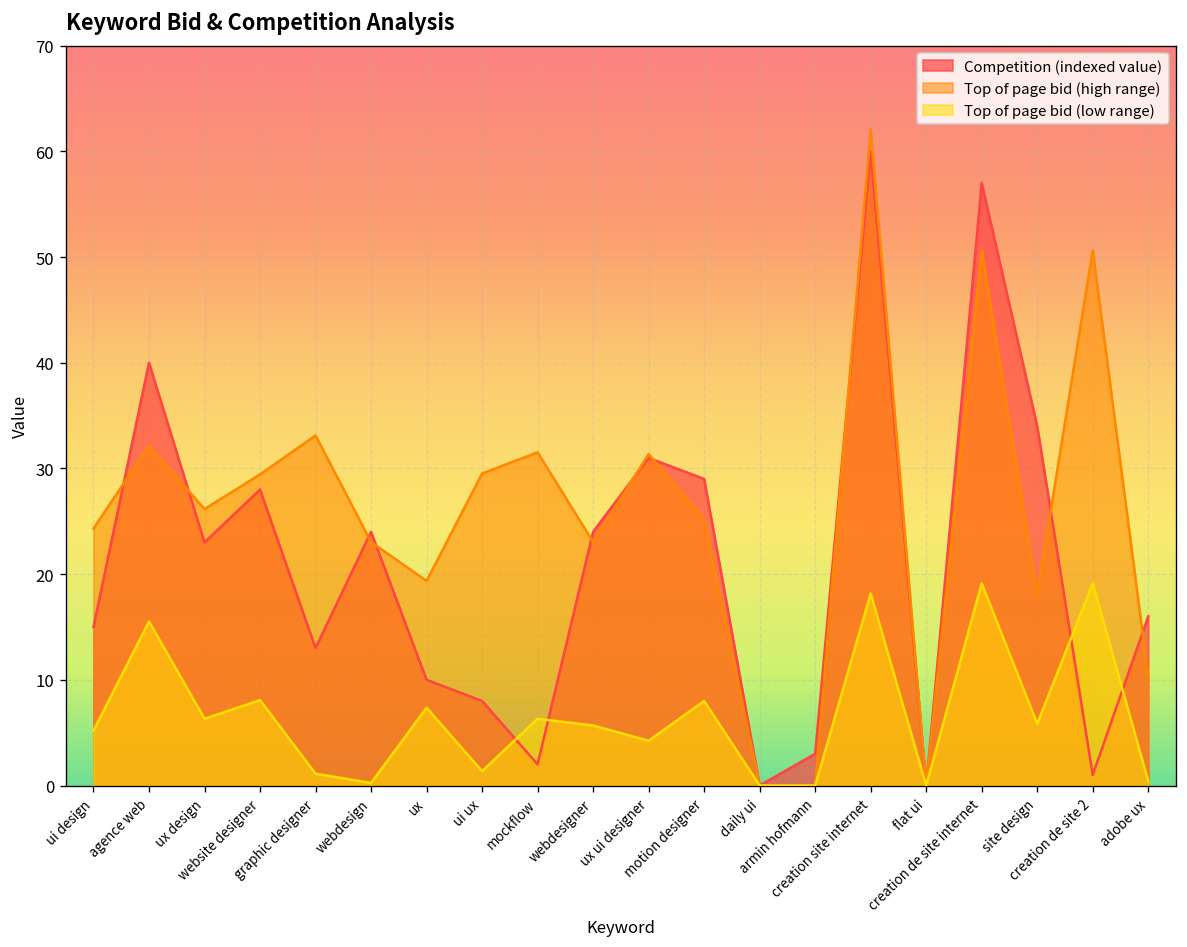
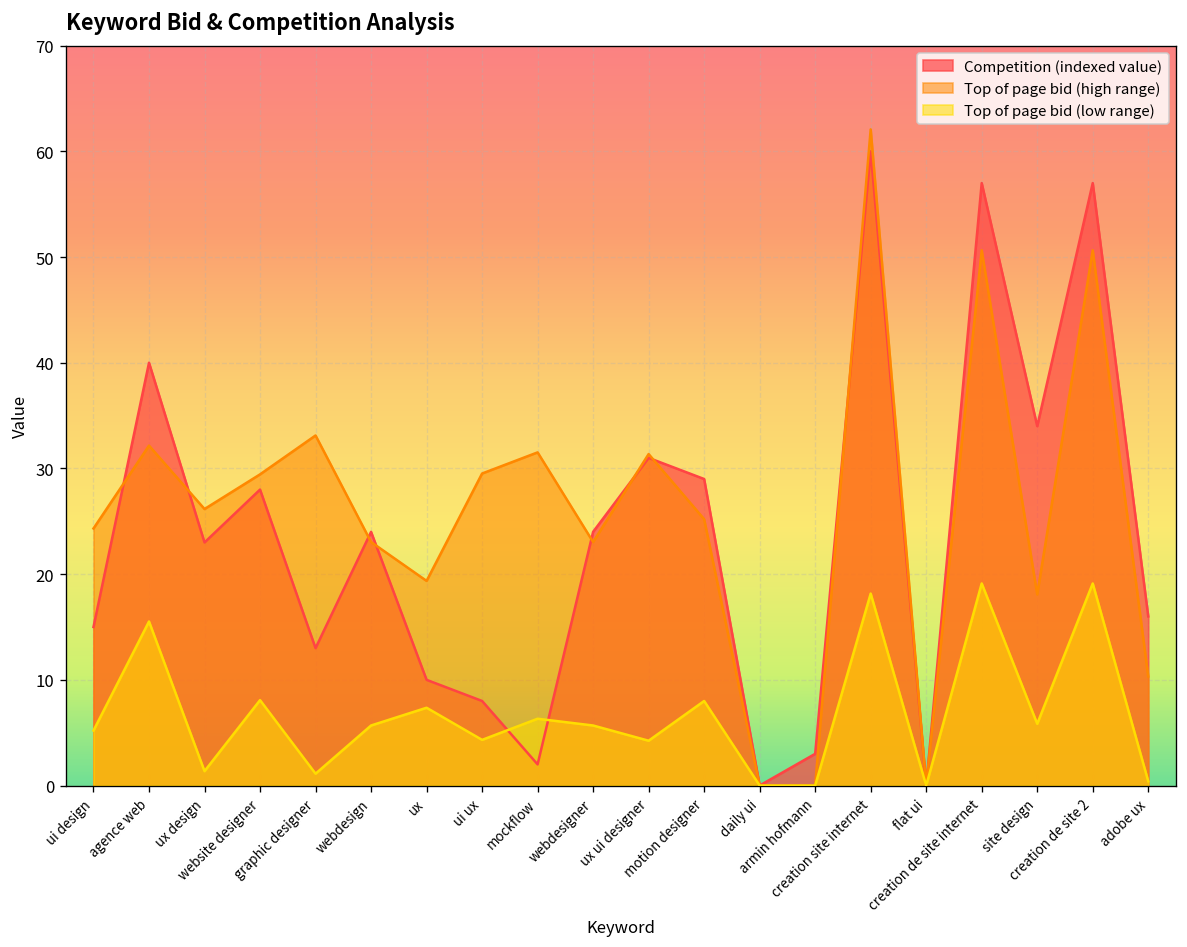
Top of page bid (low range), ux design: 6 -> 1
Top of page bid (low range), webdesign: 0 -> 6
Top of page bid (low range), ui ux: 1 -> 4
Competition (indexed value), creation de site 2: 1 -> 57
